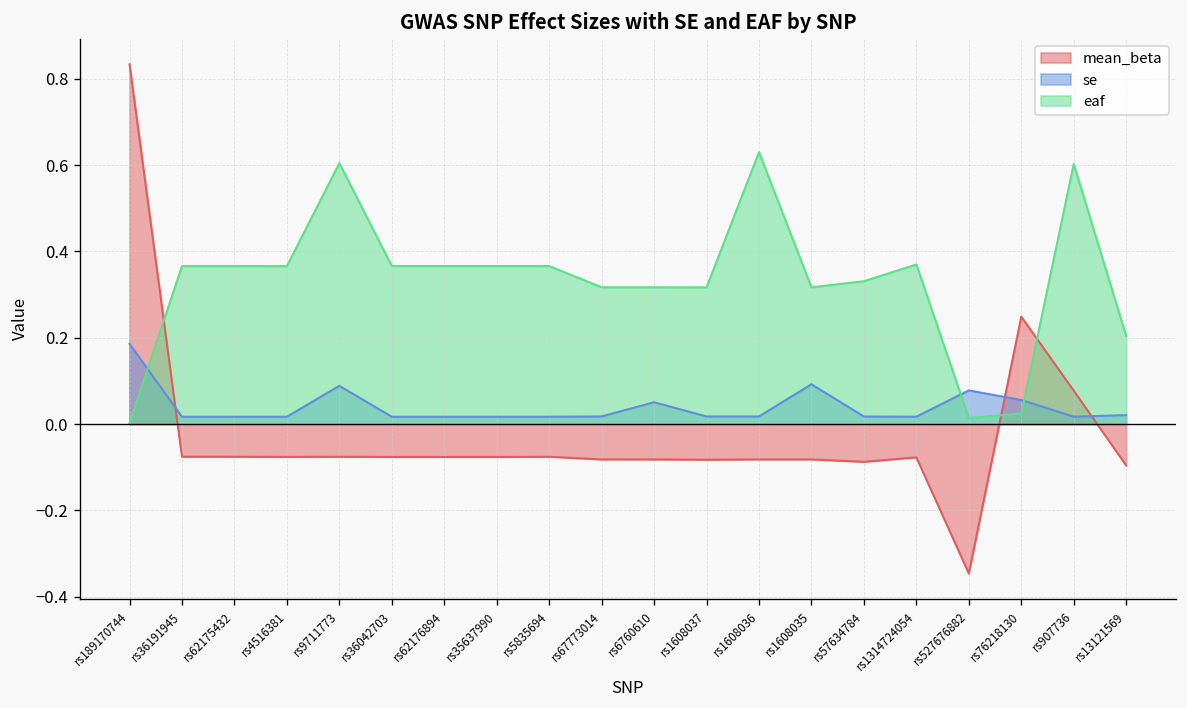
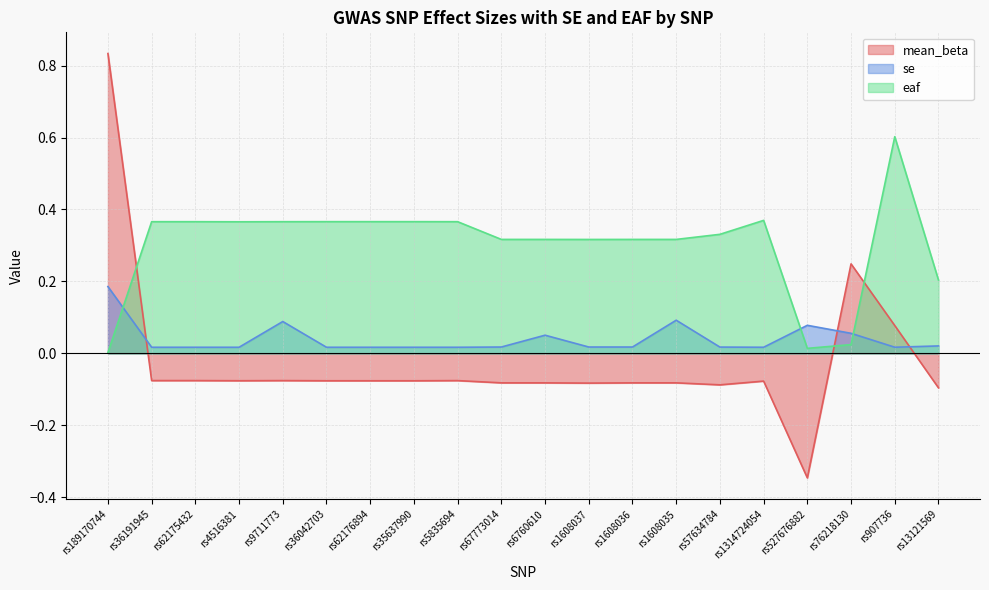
eaf, rs9711773: 0.60 -> 0.37
eaf, rs1608036: 0.63 -> 0.32
